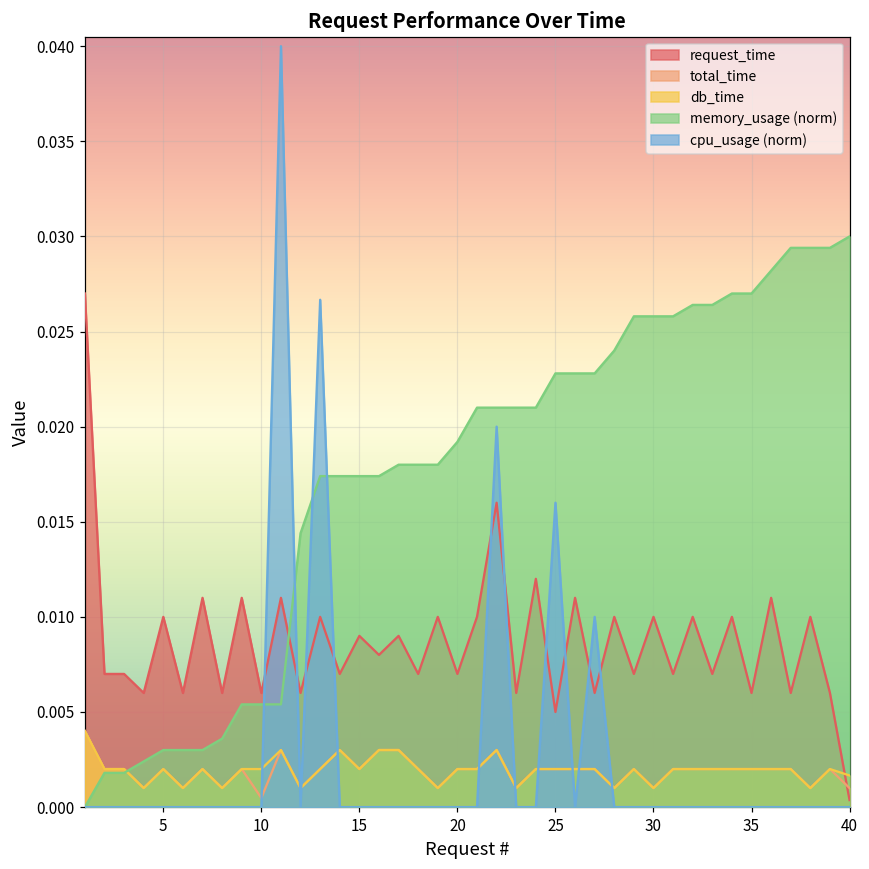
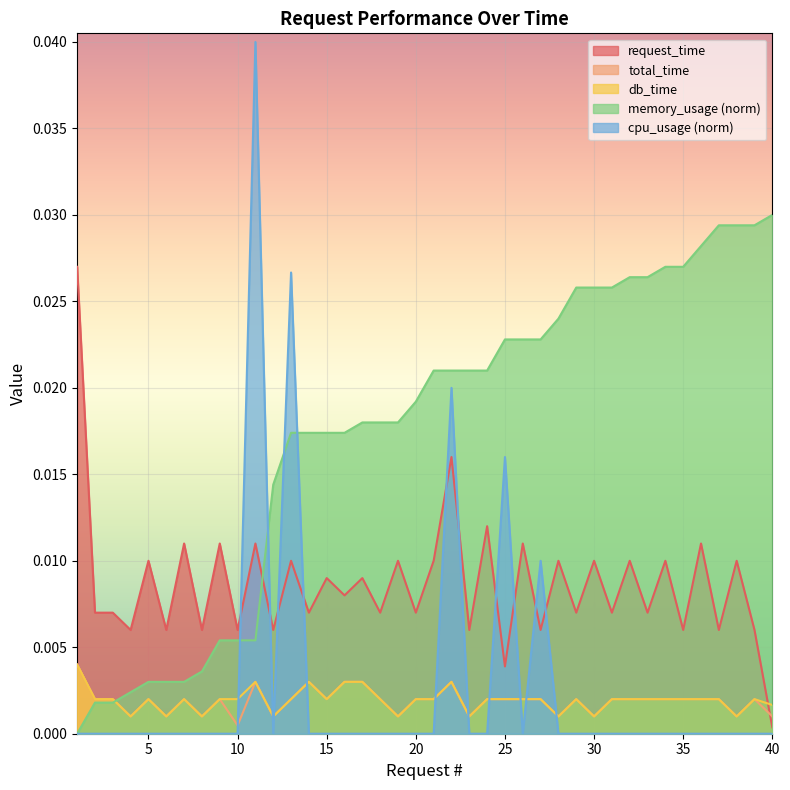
request_time, 25: 0.0050 -> 0.0039
